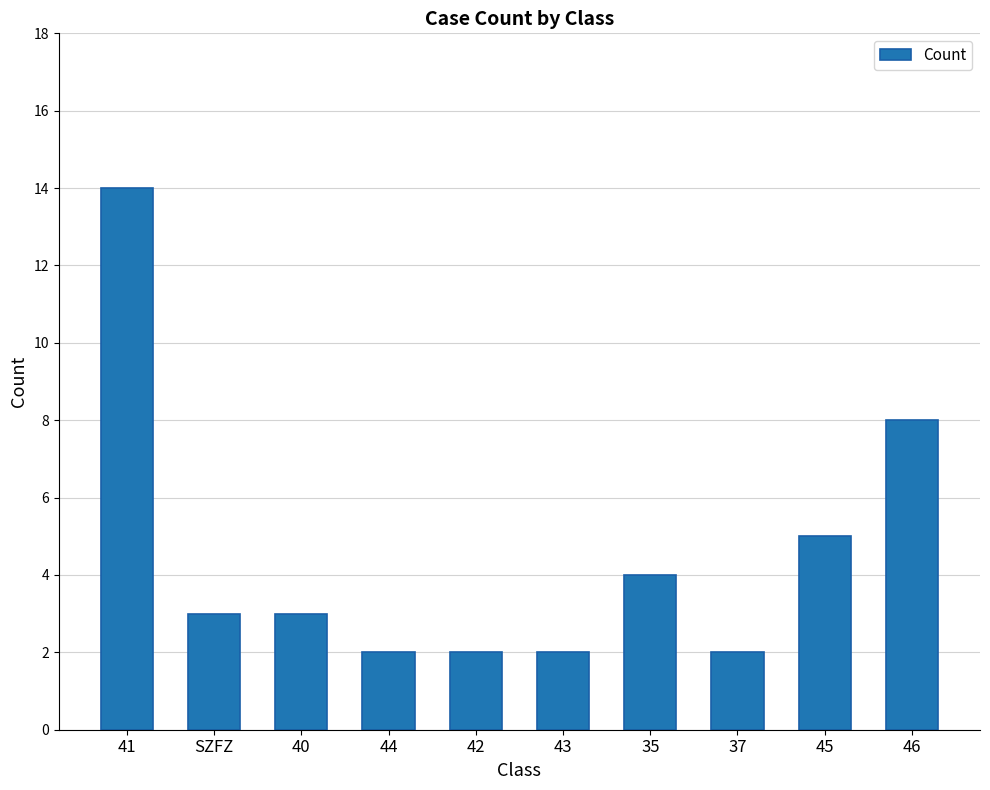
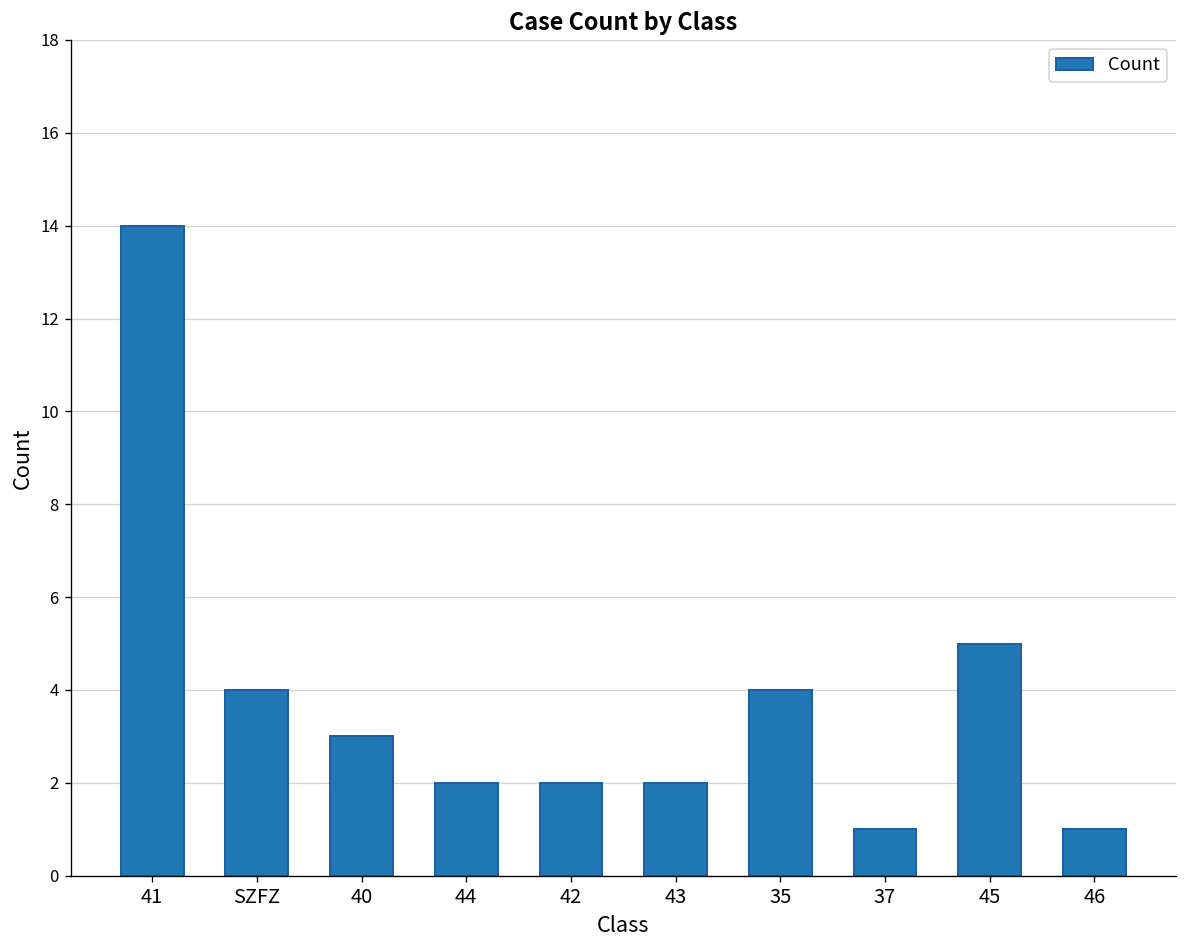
SZFZ: 3 -> 4
37: 2 -> 1
46: 8 -> 1
